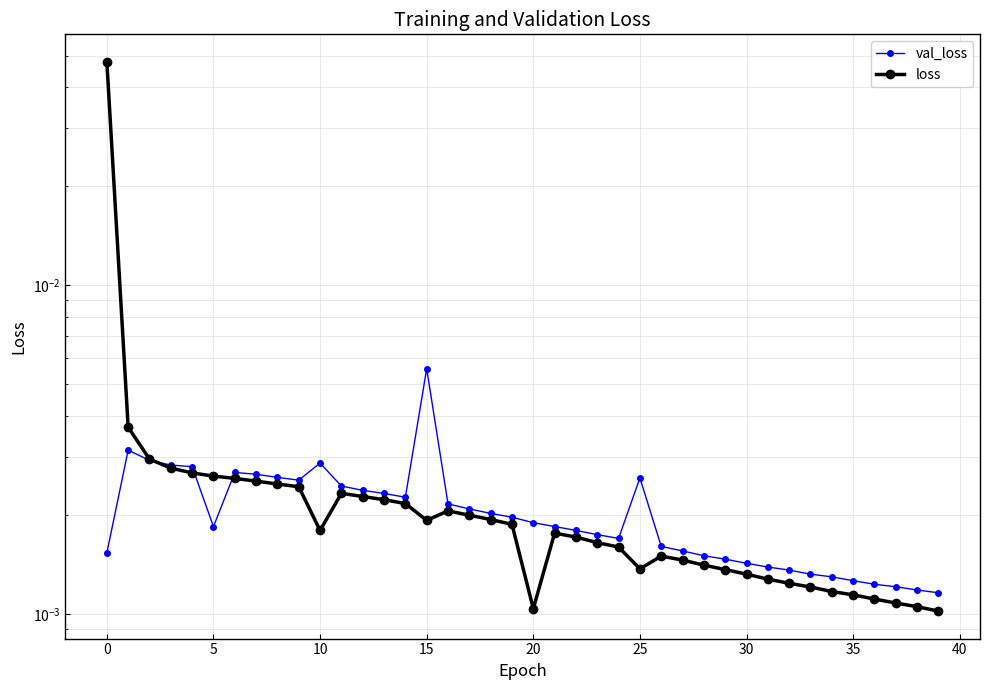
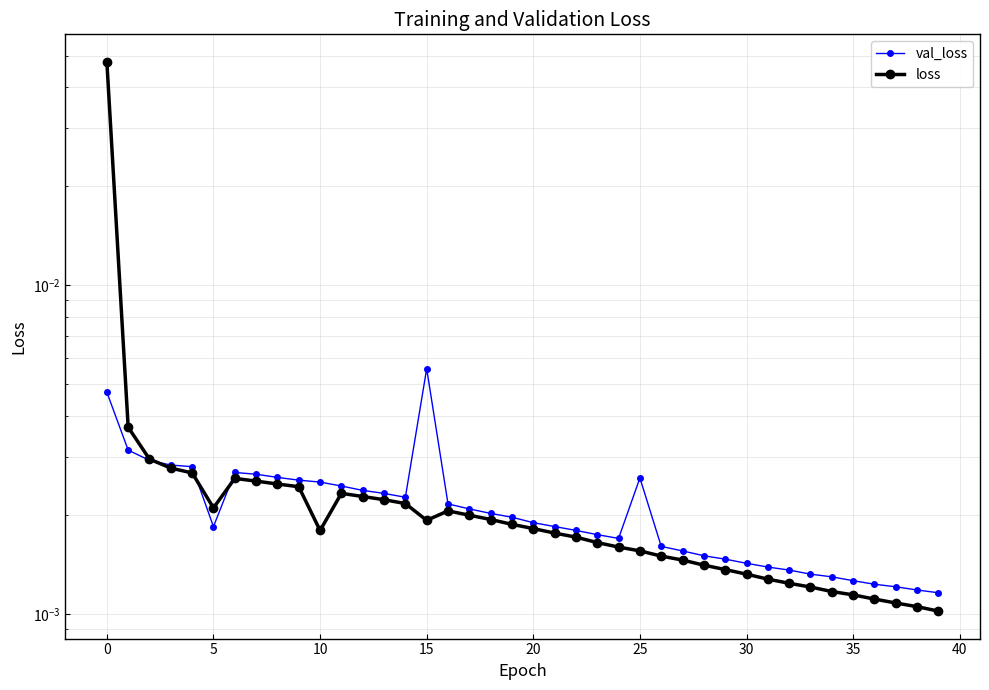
val_loss, 0: 0.0015 -> 0.0047
loss, 5: 0.0026 -> 0.0021
val_loss, 10: 0.0029 -> 0.0025
loss, 20: 0.00104 -> 0.0018
loss, 25: 0.00137 -> 0.0016
